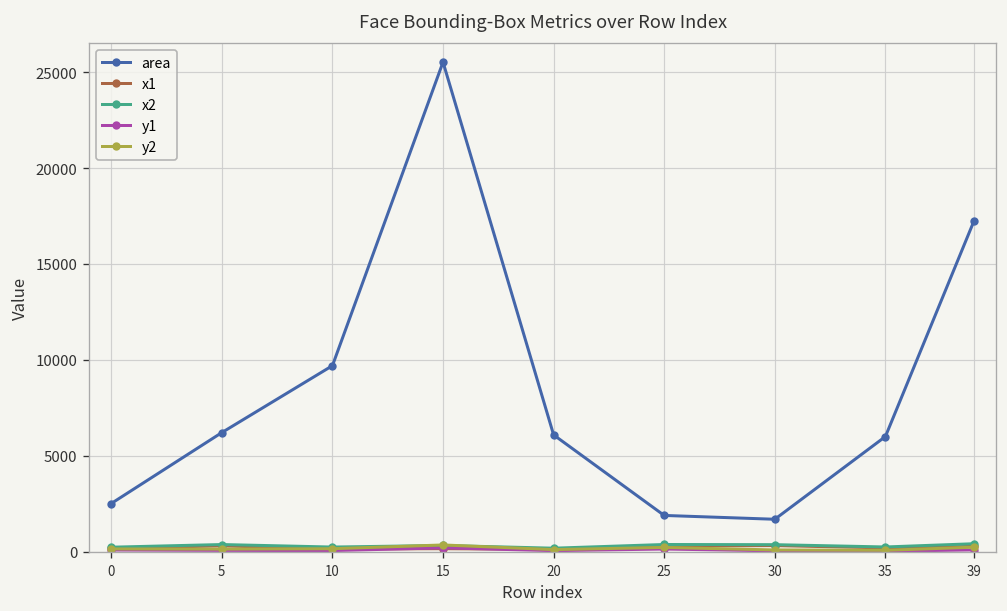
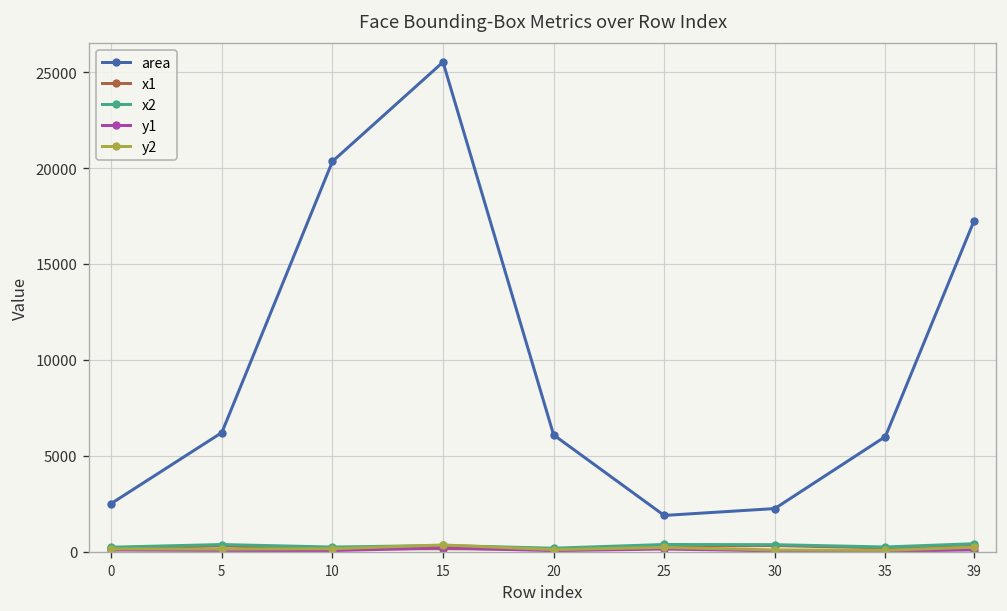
area, 10: 9700 -> 20300
area, 30: 1700 -> 2300
